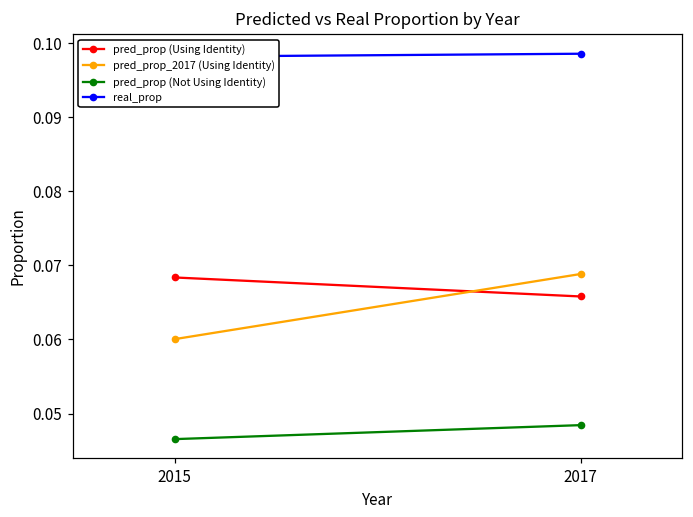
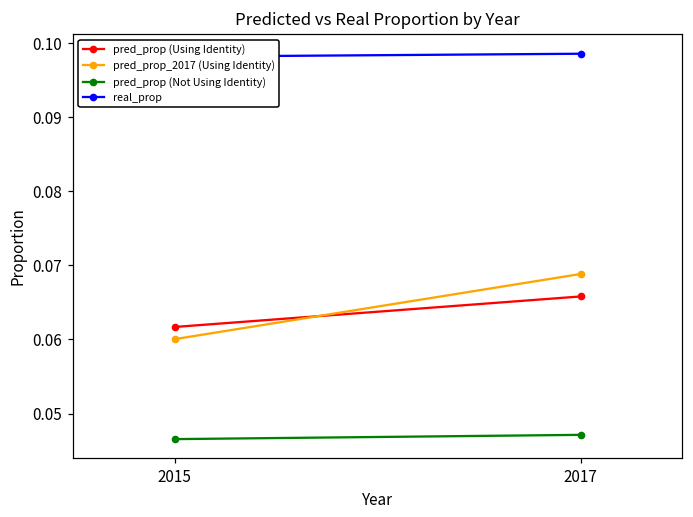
pred_prop (Using Identity), 2015: 0.068 -> 0.062
pred_prop (Not Using Identity), 2017: 0.048 -> 0.047
